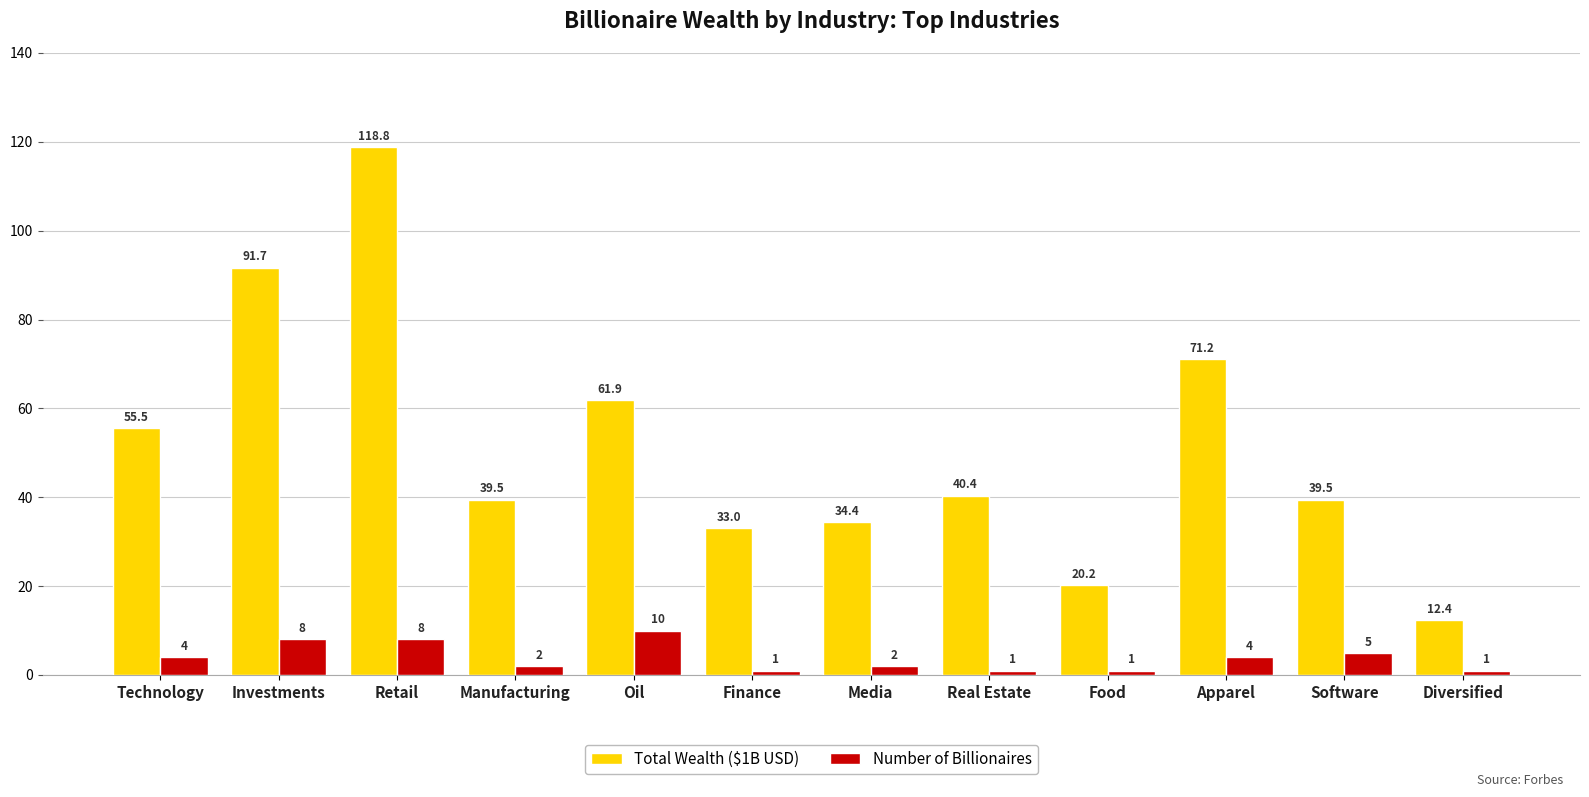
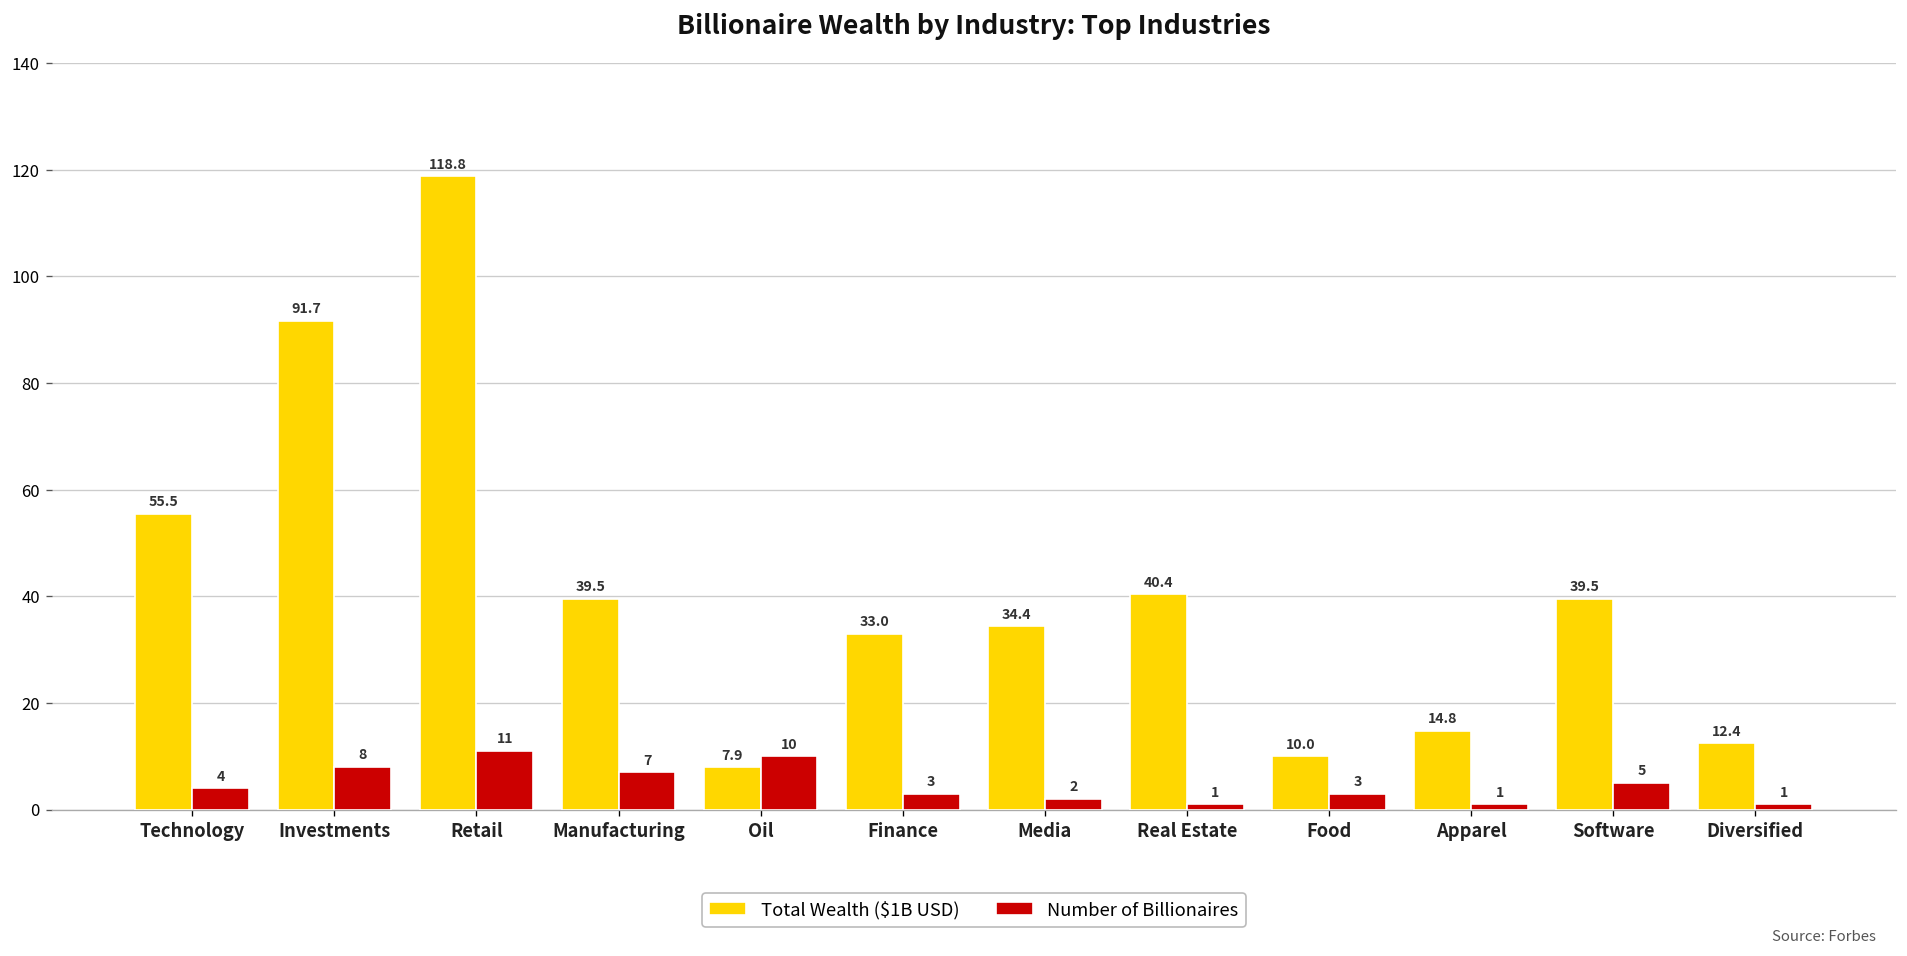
Number of Billionaires, Retail: 8 -> 11
Number of Billionaires, Manufacturing: 2 -> 7
Total Wealth ($1B USD), Oil: 61.9 -> 7.9
Number of Billionaires, Finance: 1 -> 3
Total Wealth ($1B USD), Food: 20.2 -> 10.0
Number of Billionaires, Food: 1 -> 3
Total Wealth ($1B USD), Apparel: 71.2 -> 14.8
Number of Billionaires, Apparel: 4 -> 1
